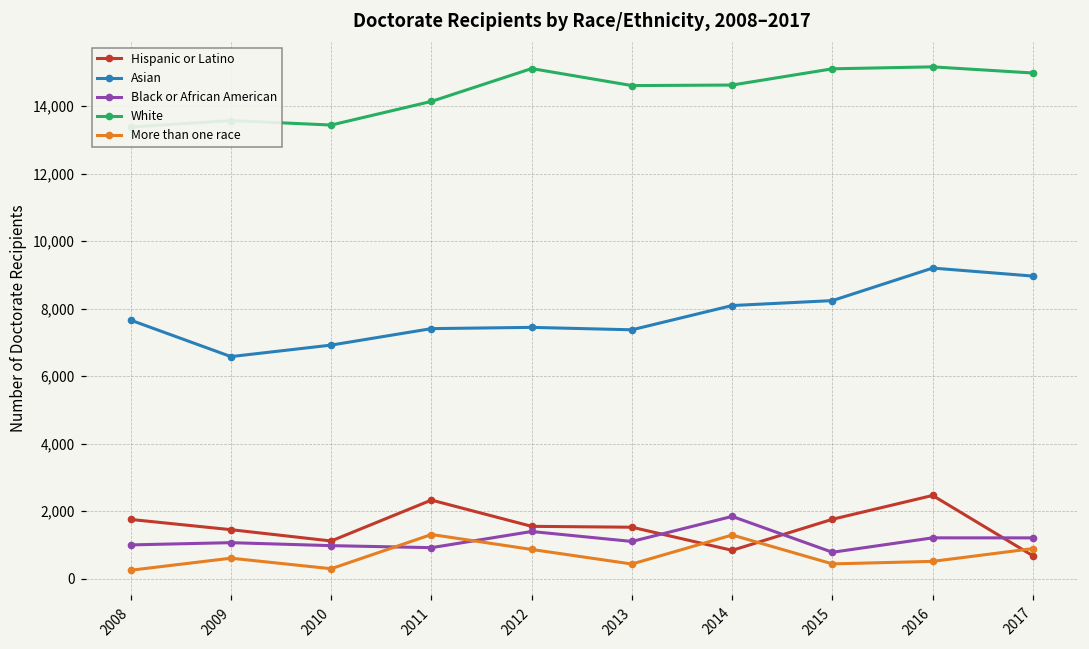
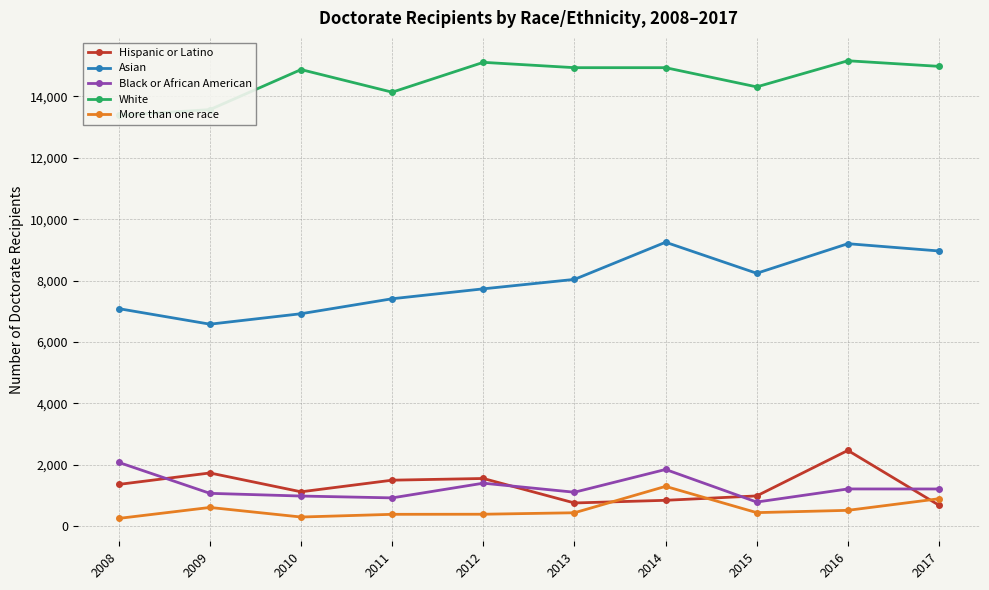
Hispanic or Latino, 2008: 1,800 -> 1,400
Asian, 2008: 7,700 -> 7,100
Black or African American, 2008: 1,000 -> 2,100
Hispanic or Latino, 2009: 1,500 -> 1,700
White, 2010: 13,400 -> 14,900
Hispanic or Latino, 2011: 2,300 -> 1,500
More than one race, 2011: 1,300 -> 400
Asian, 2012: 7,400 -> 7,700
More than one race, 2012: 900 -> 400
Hispanic or Latino, 2013: 1,500 -> 800
Asian, 2013: 7,400 -> 8,000
White, 2013: 14,600 -> 14,900
Asian, 2014: 8,100 -> 9,200
White, 2014: 14,600 -> 14,900
Hispanic or Latino, 2015: 1,800 -> 1,000
White, 2015: 15,100 -> 14,300
